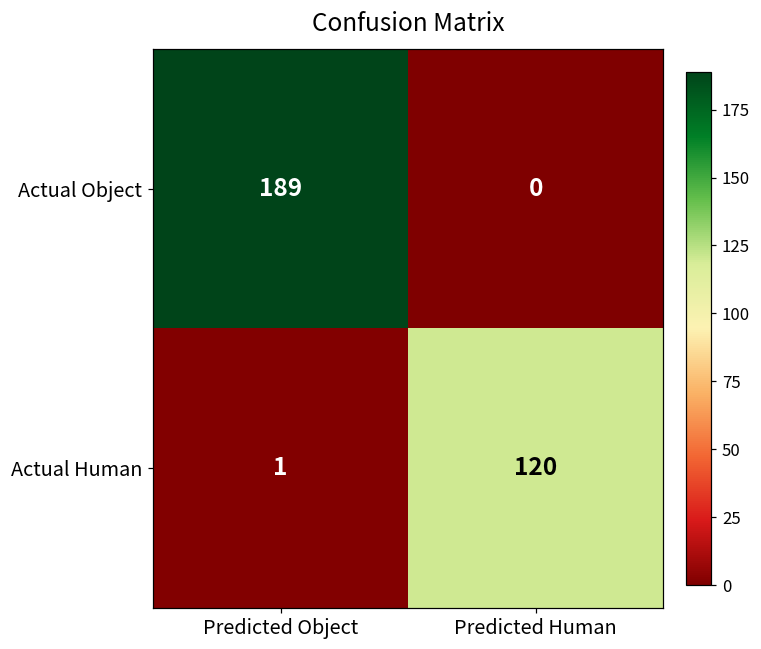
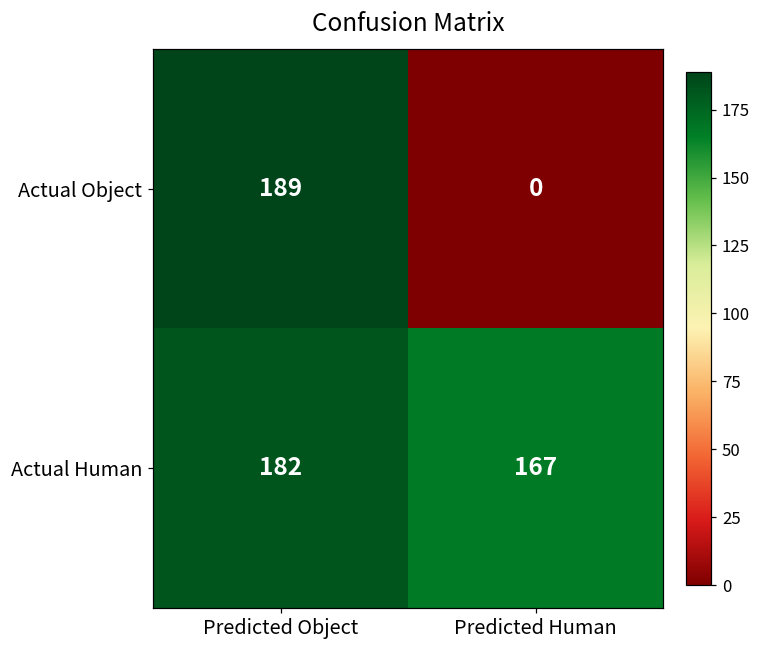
Actual Human, Predicted Object: 1 -> 182
Actual Human, Predicted Human: 120 -> 167
